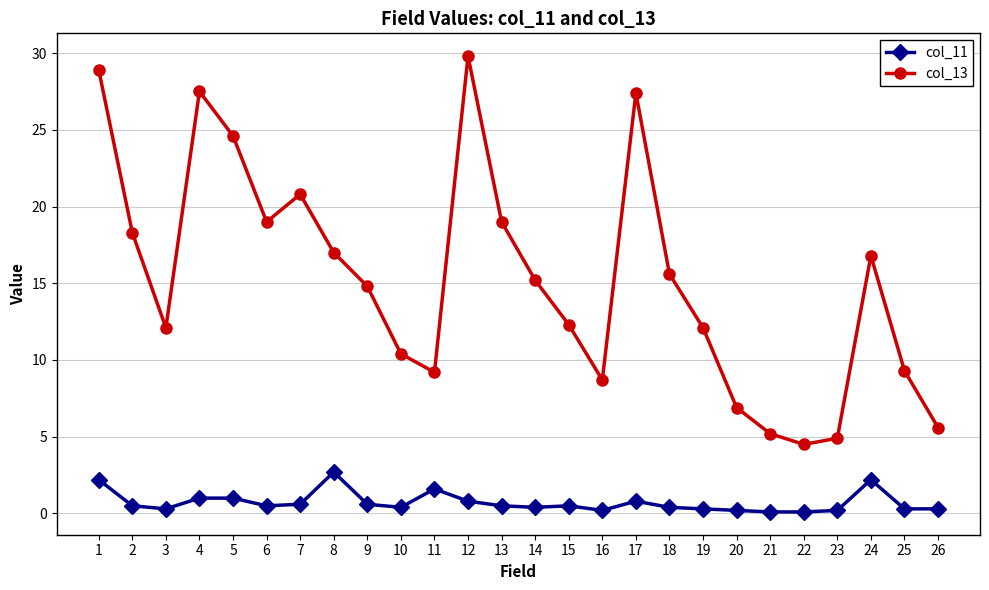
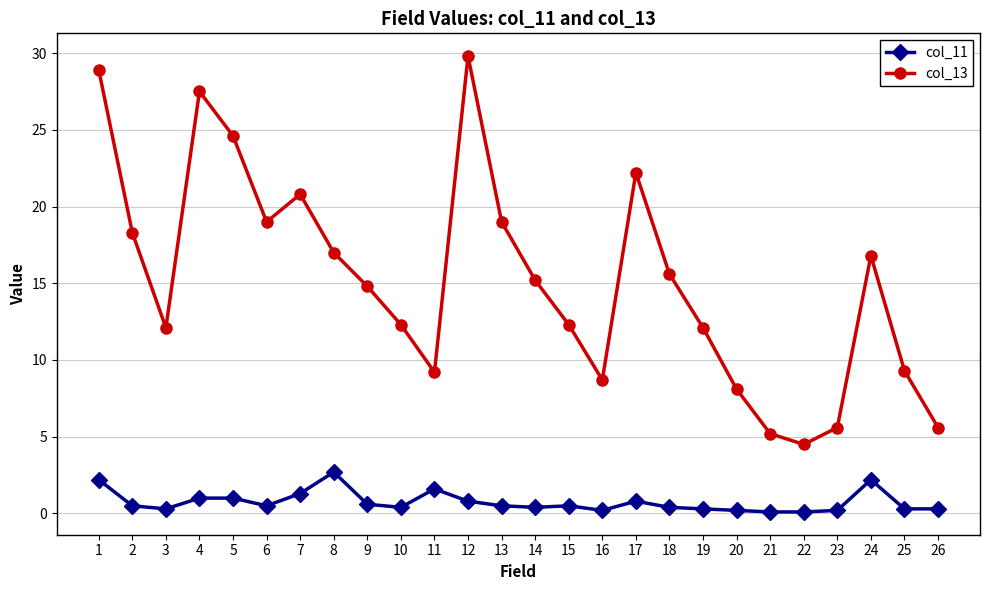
col_11, 7: 0.6 -> 1.3
col_13, 10: 10.4 -> 12.3
col_13, 17: 27.4 -> 22.2
col_13, 20: 6.9 -> 8.1
col_13, 23: 4.9 -> 5.6
